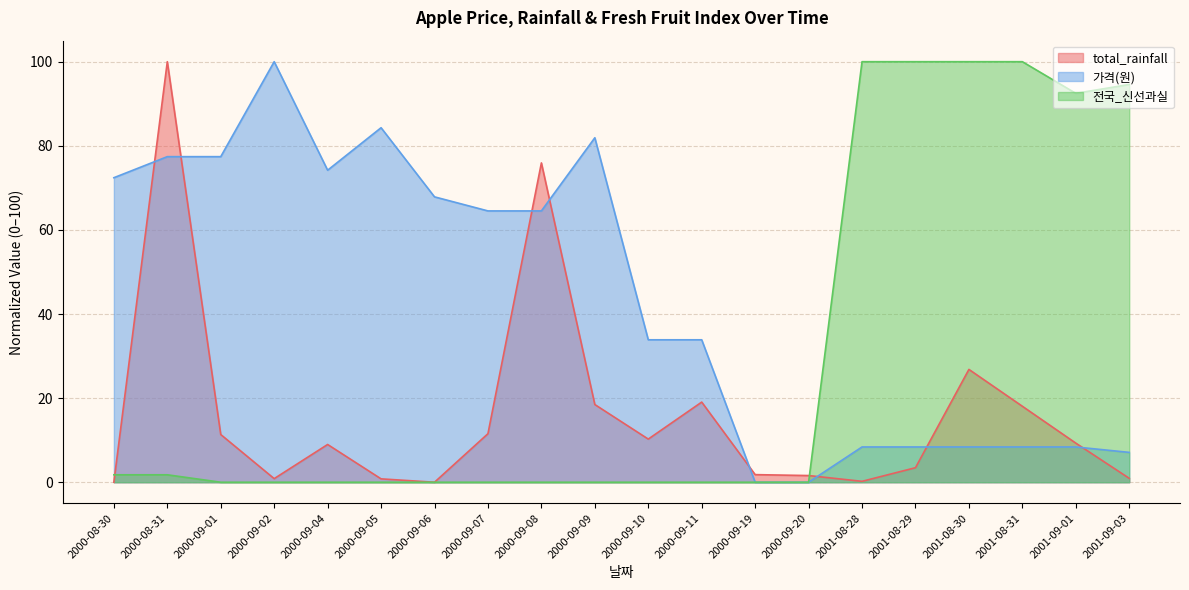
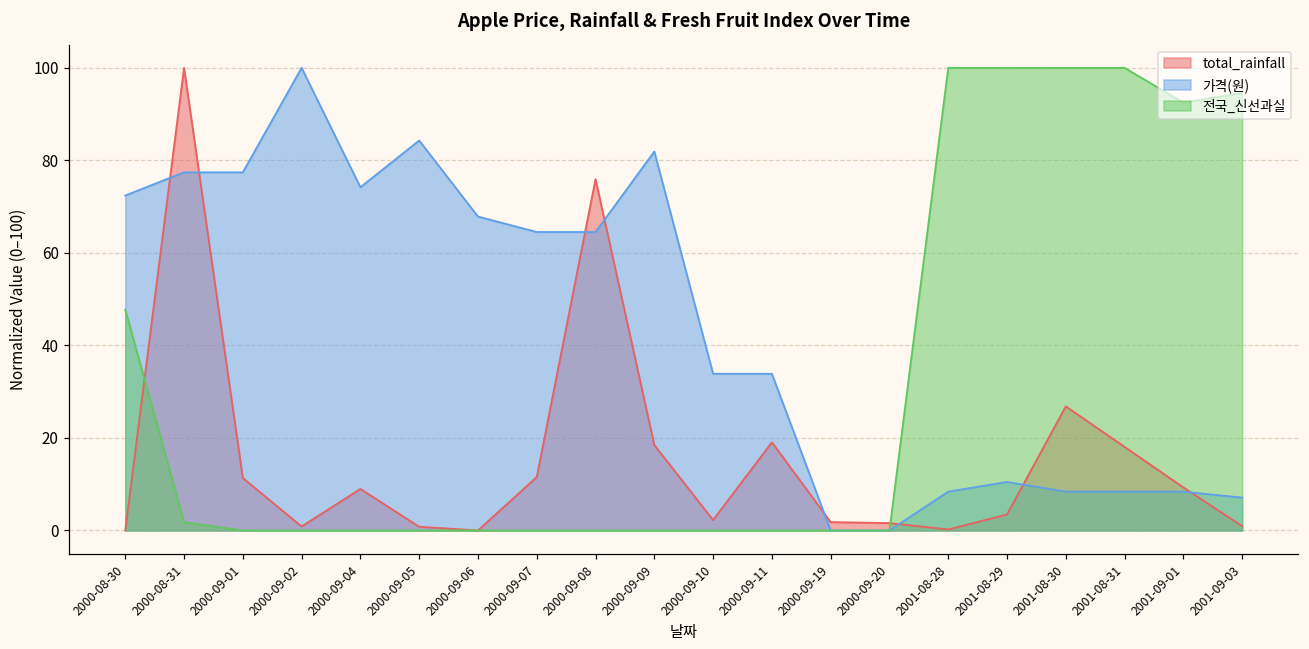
전국_신선과실, 2000-08-30: 2 -> 48
total_rainfall, 2000-09-10: 10 -> 2
가격(원), 2001-08-29: 8 -> 10
